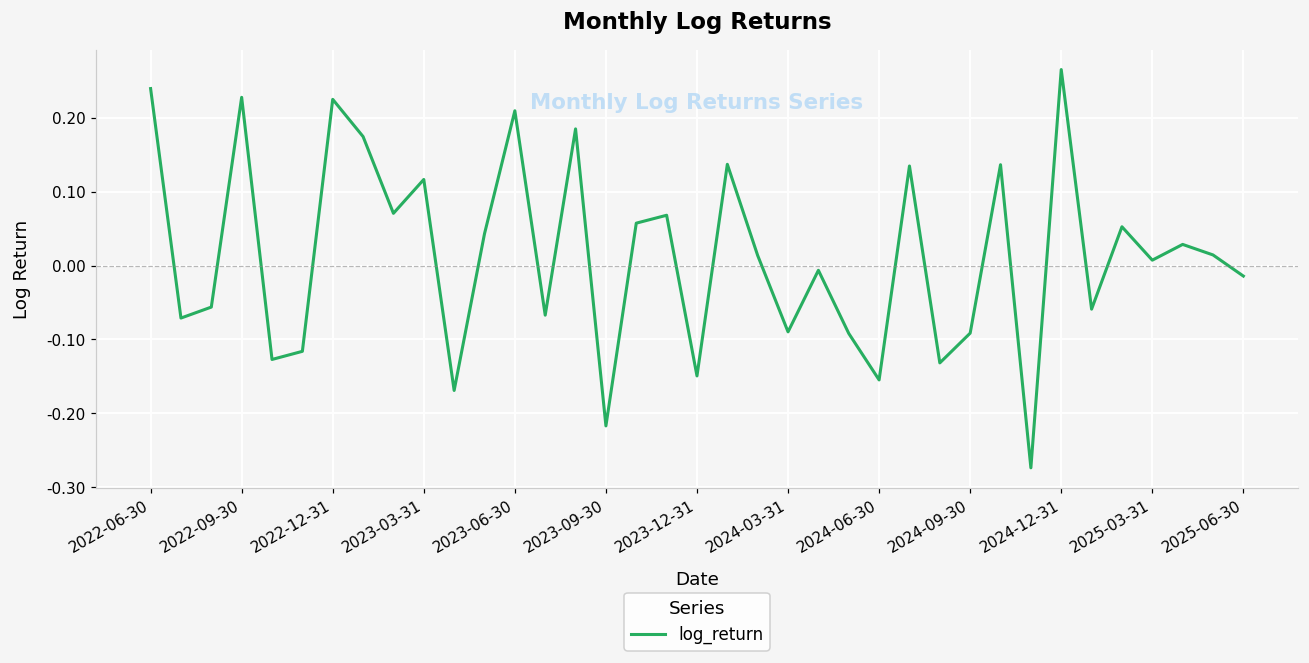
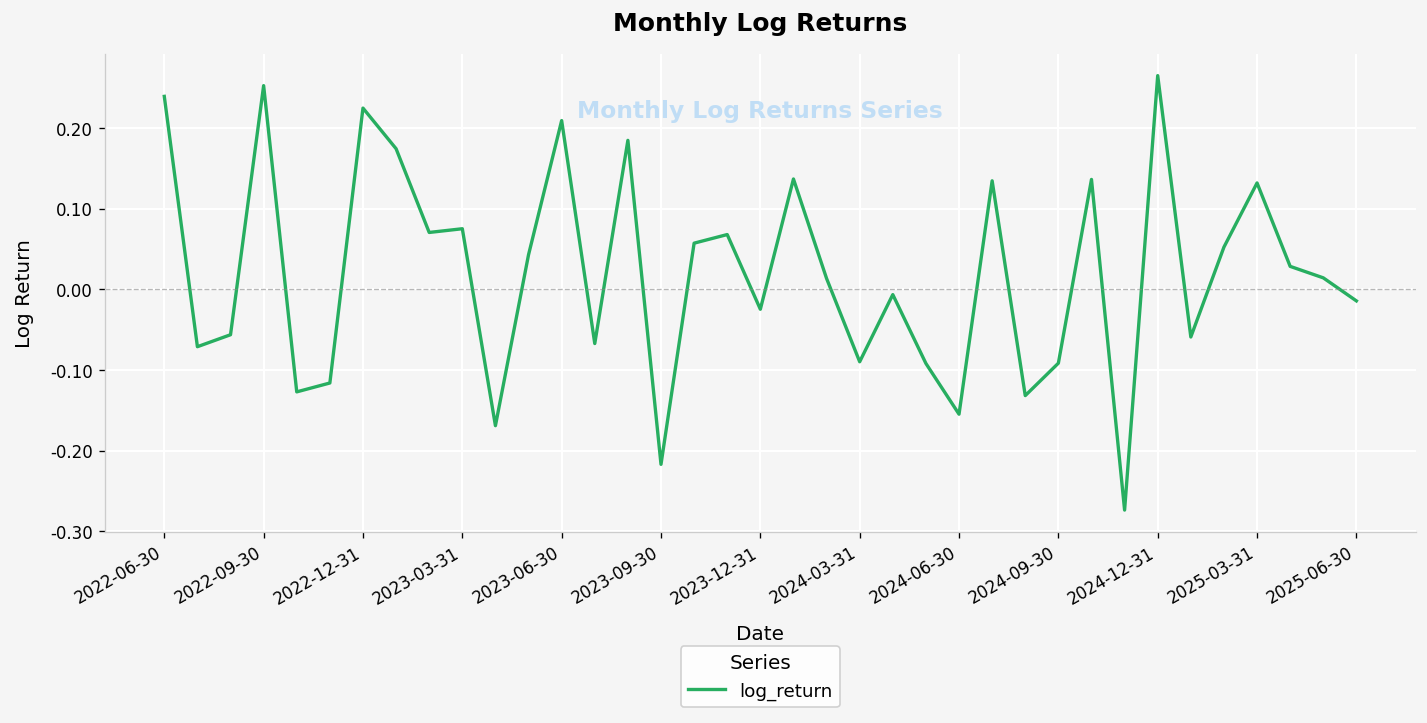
2022-09-30: 0.23 -> 0.25
2023-03-31: 0.12 -> 0.08
2023-12-31: -0.15 -> -0.02
2025-03-31: 0.01 -> 0.13
